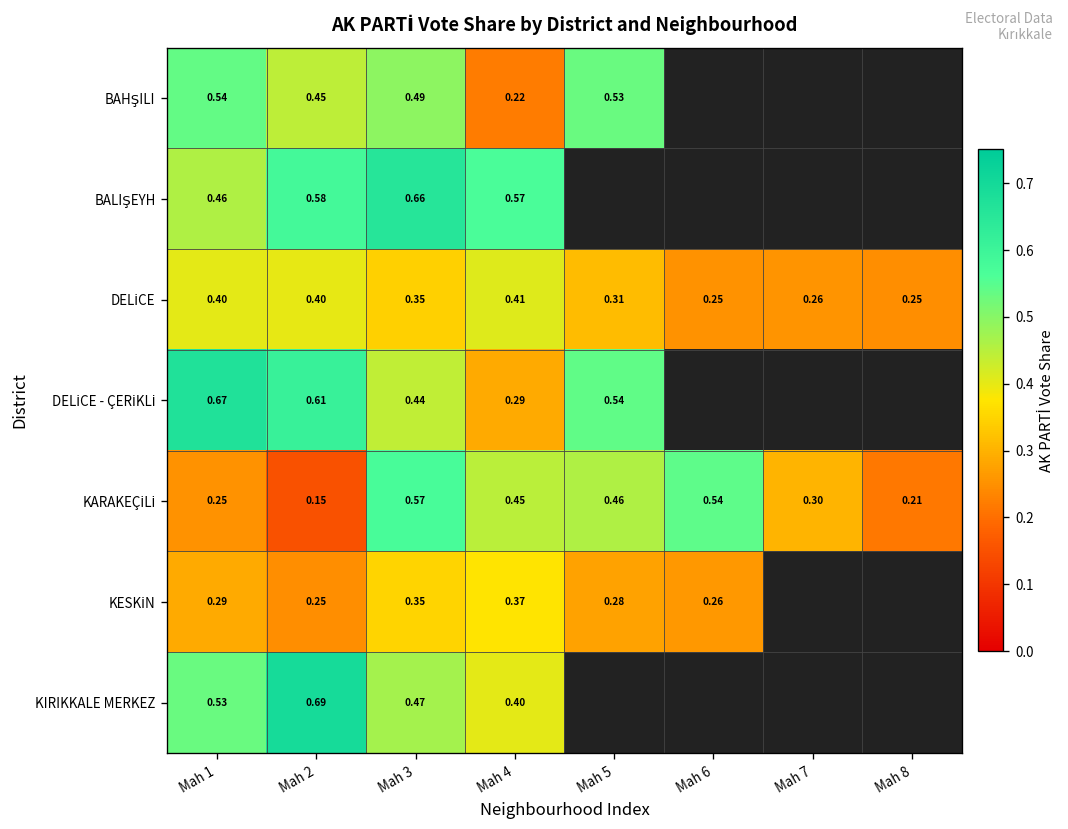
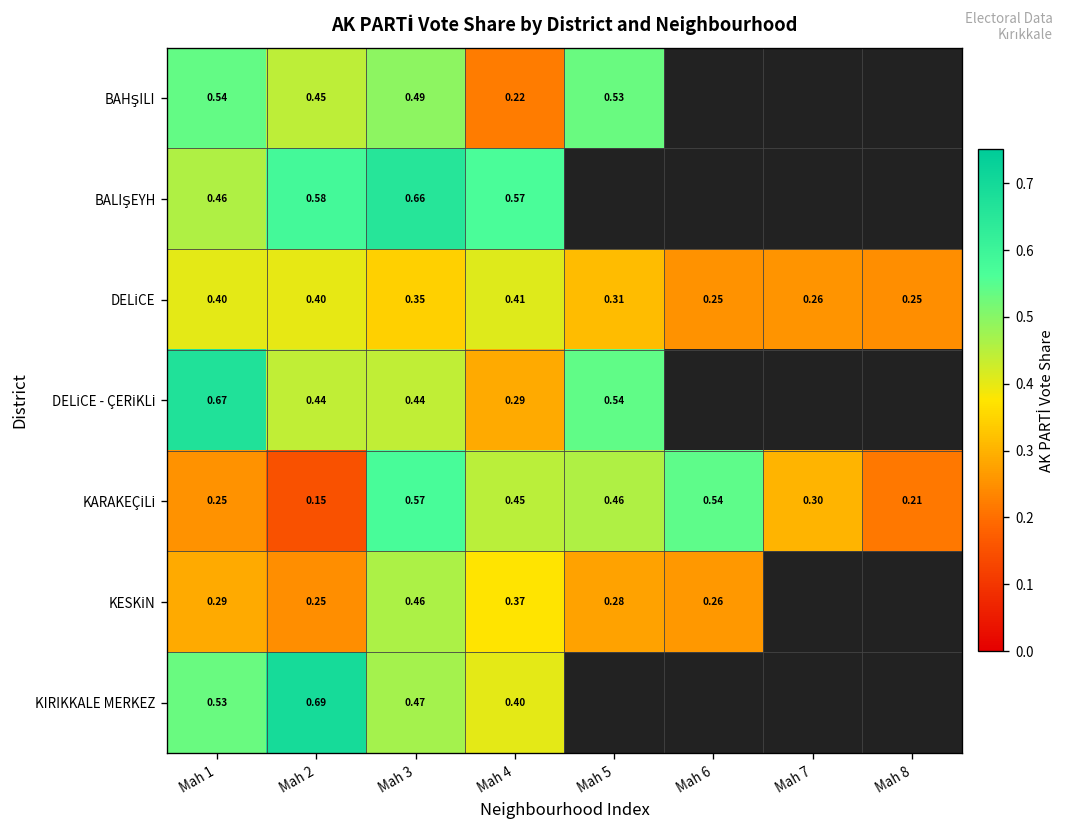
DELİCE - ÇERİKLİ, Mah 2: 0.61 -> 0.44
KESKİN, Mah 3: 0.35 -> 0.46
